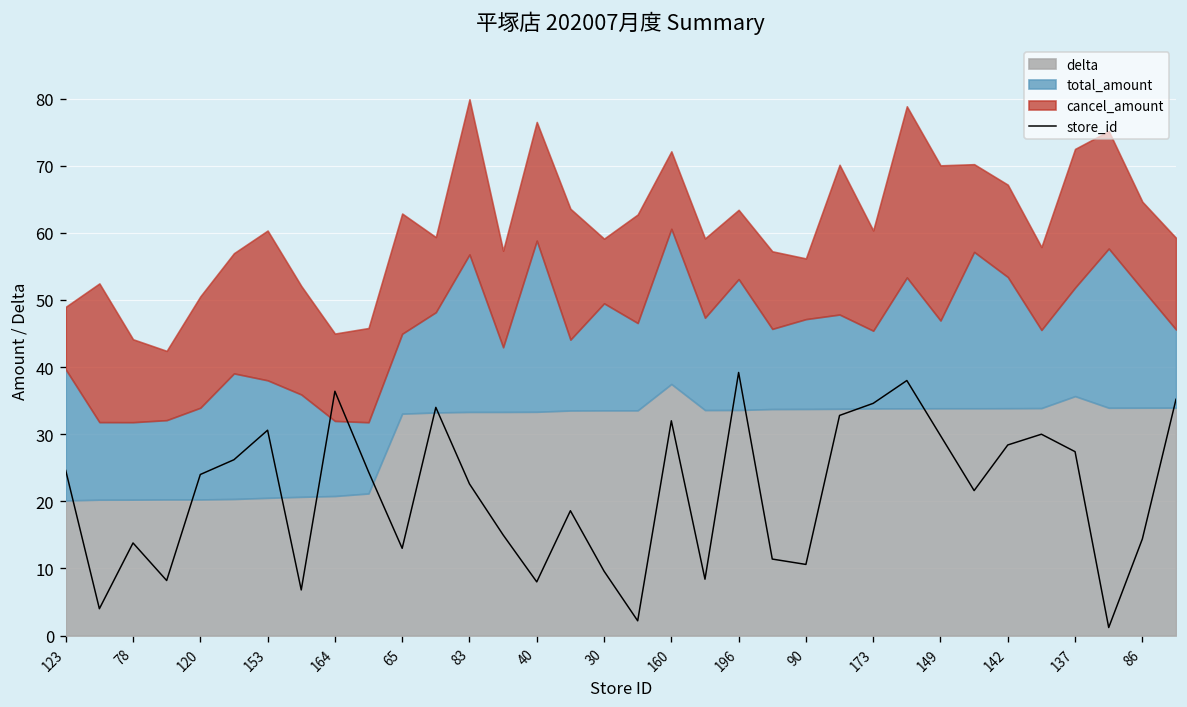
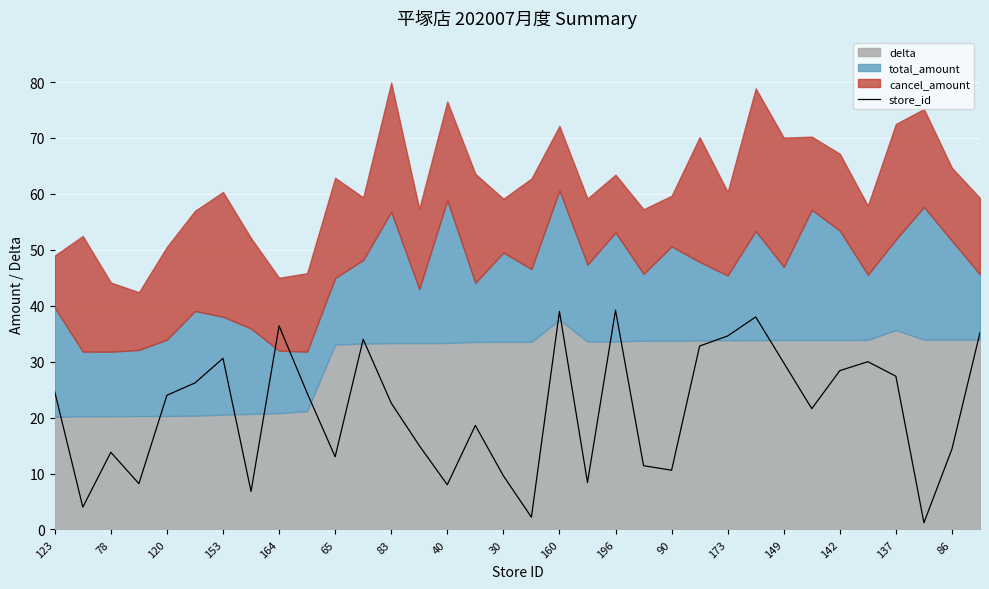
store_id, 160: 32 -> 39
total_amount, 90: 13 -> 17
